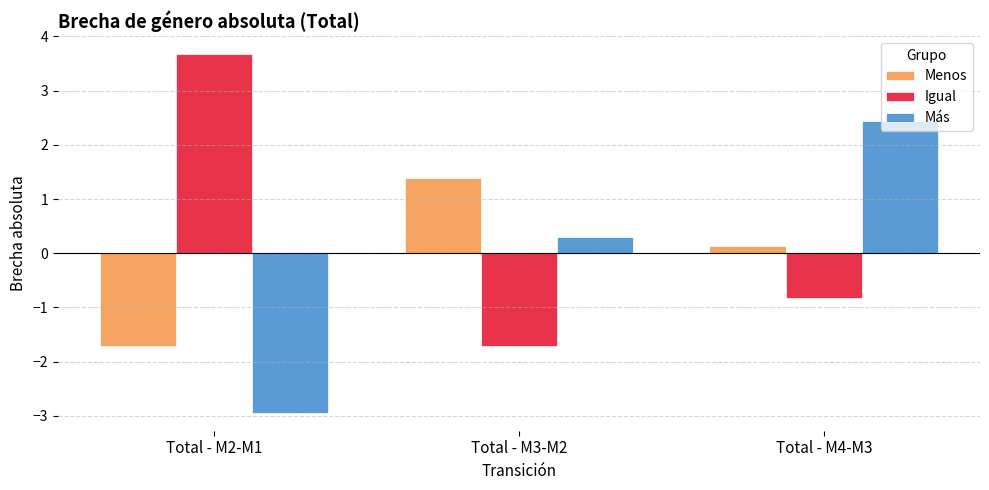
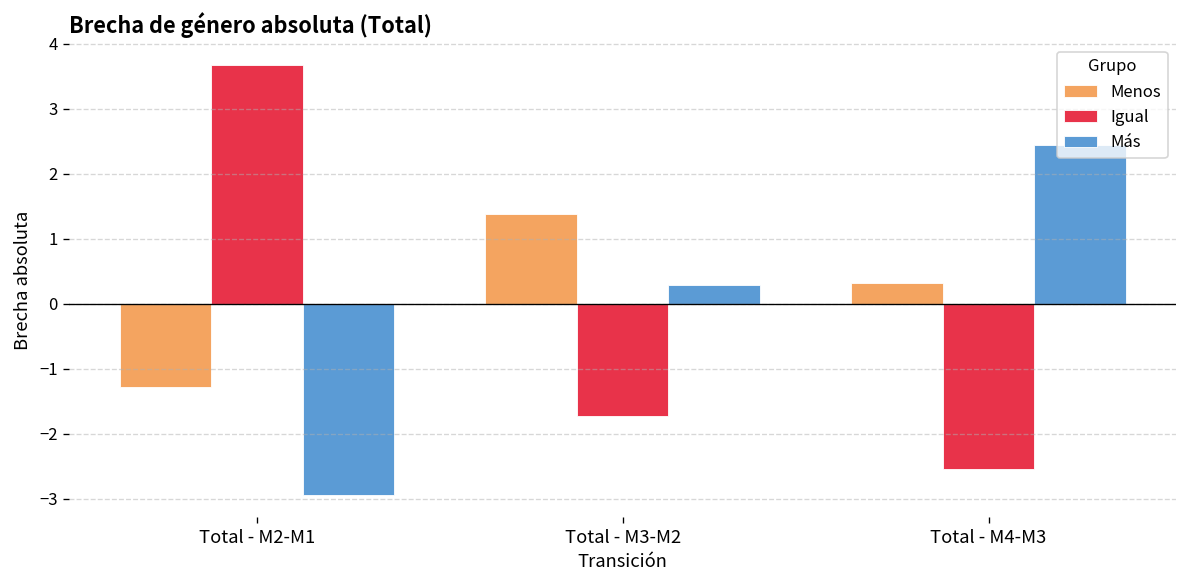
Menos, Total - M2-M1: -1.7 -> -1.3
Menos, Total - M4-M3: 0.1 -> 0.3
Igual, Total - M4-M3: -0.8 -> -2.5
